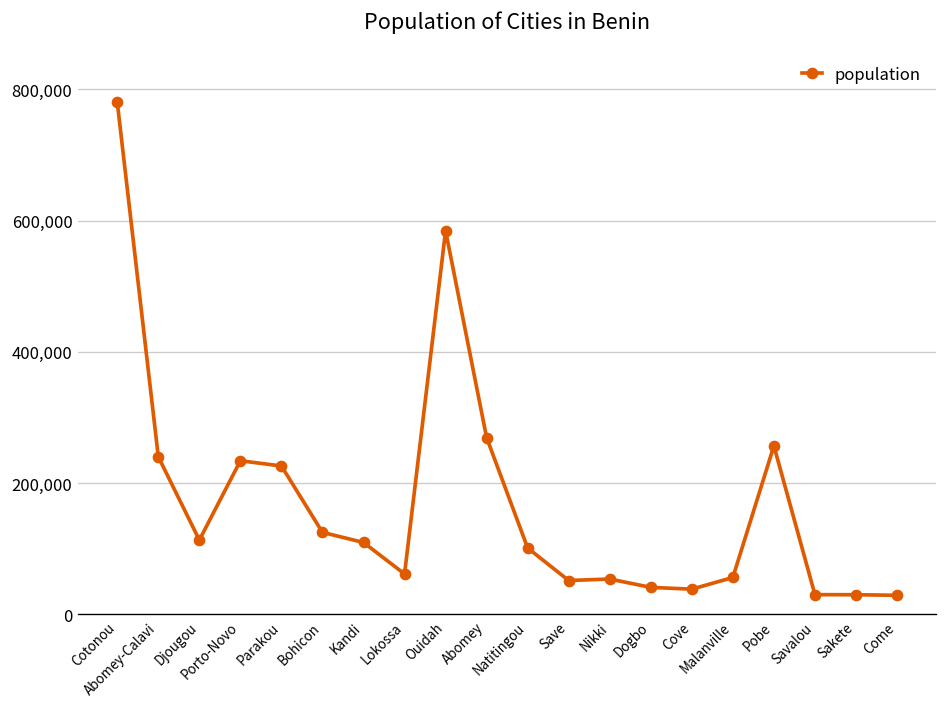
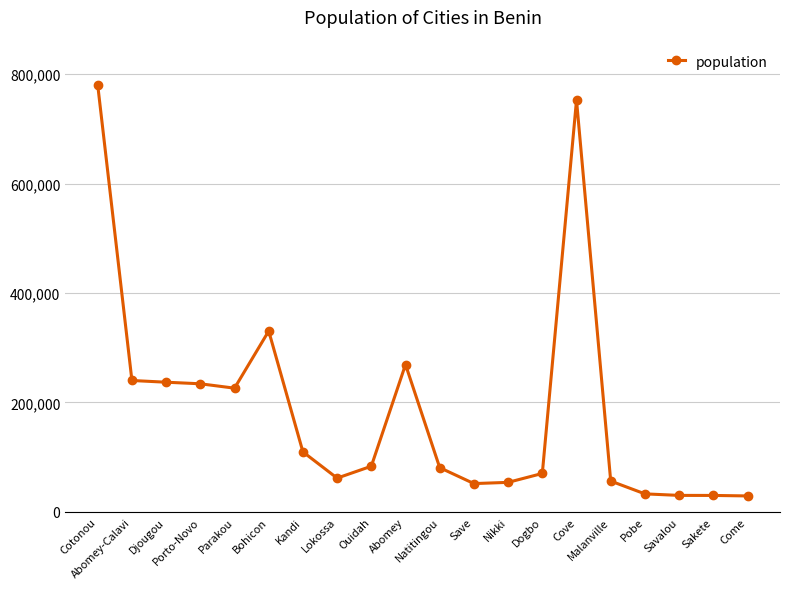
Djougou: 110,000 -> 240,000
Bohicon: 130,000 -> 330,000
Ouidah: 580,000 -> 80,000
Natitingou: 100,000 -> 80,000
Dogbo: 40,000 -> 70,000
Cove: 40,000 -> 750,000
Pobe: 260,000 -> 30,000
